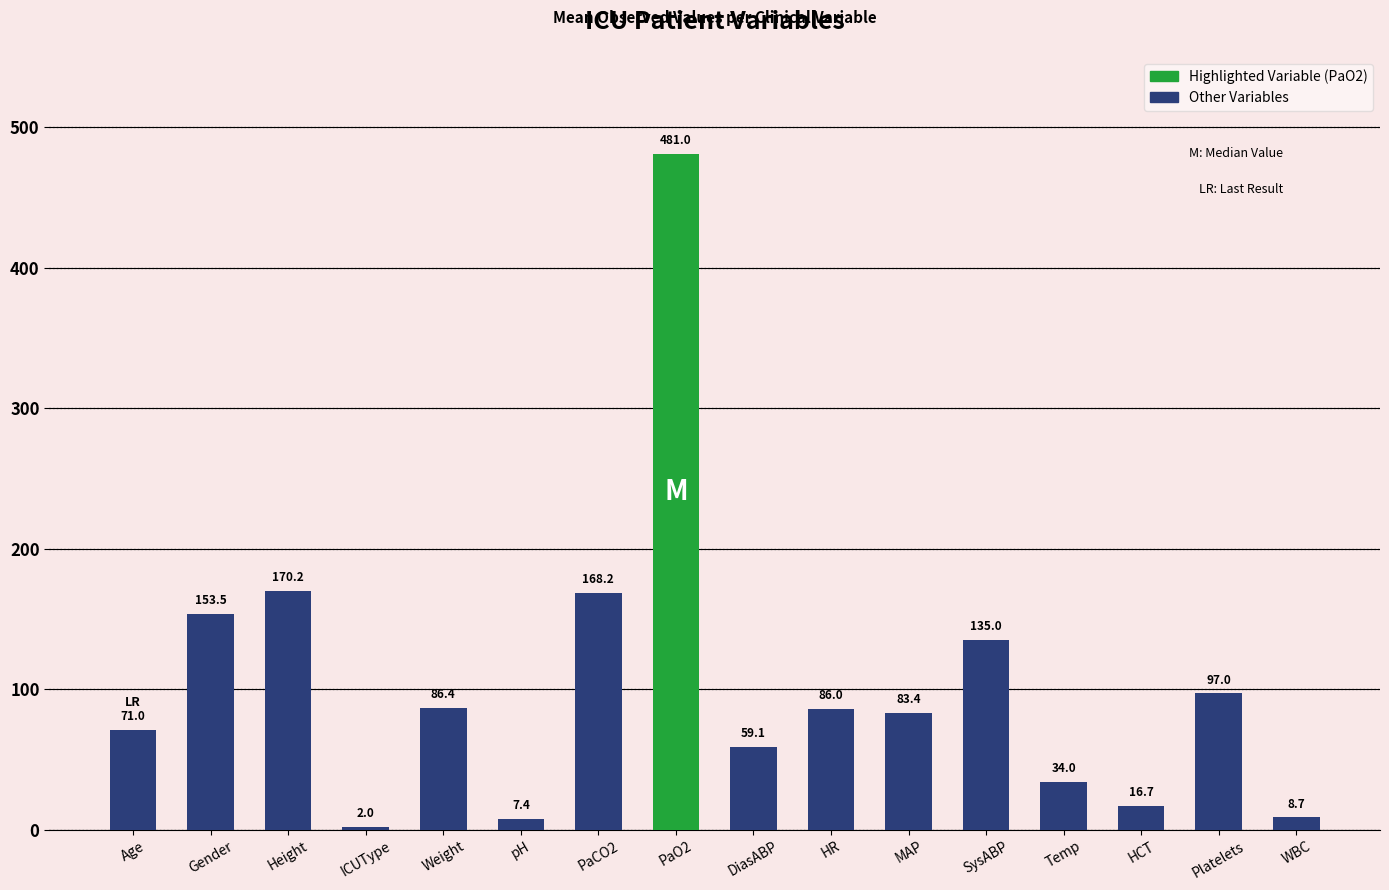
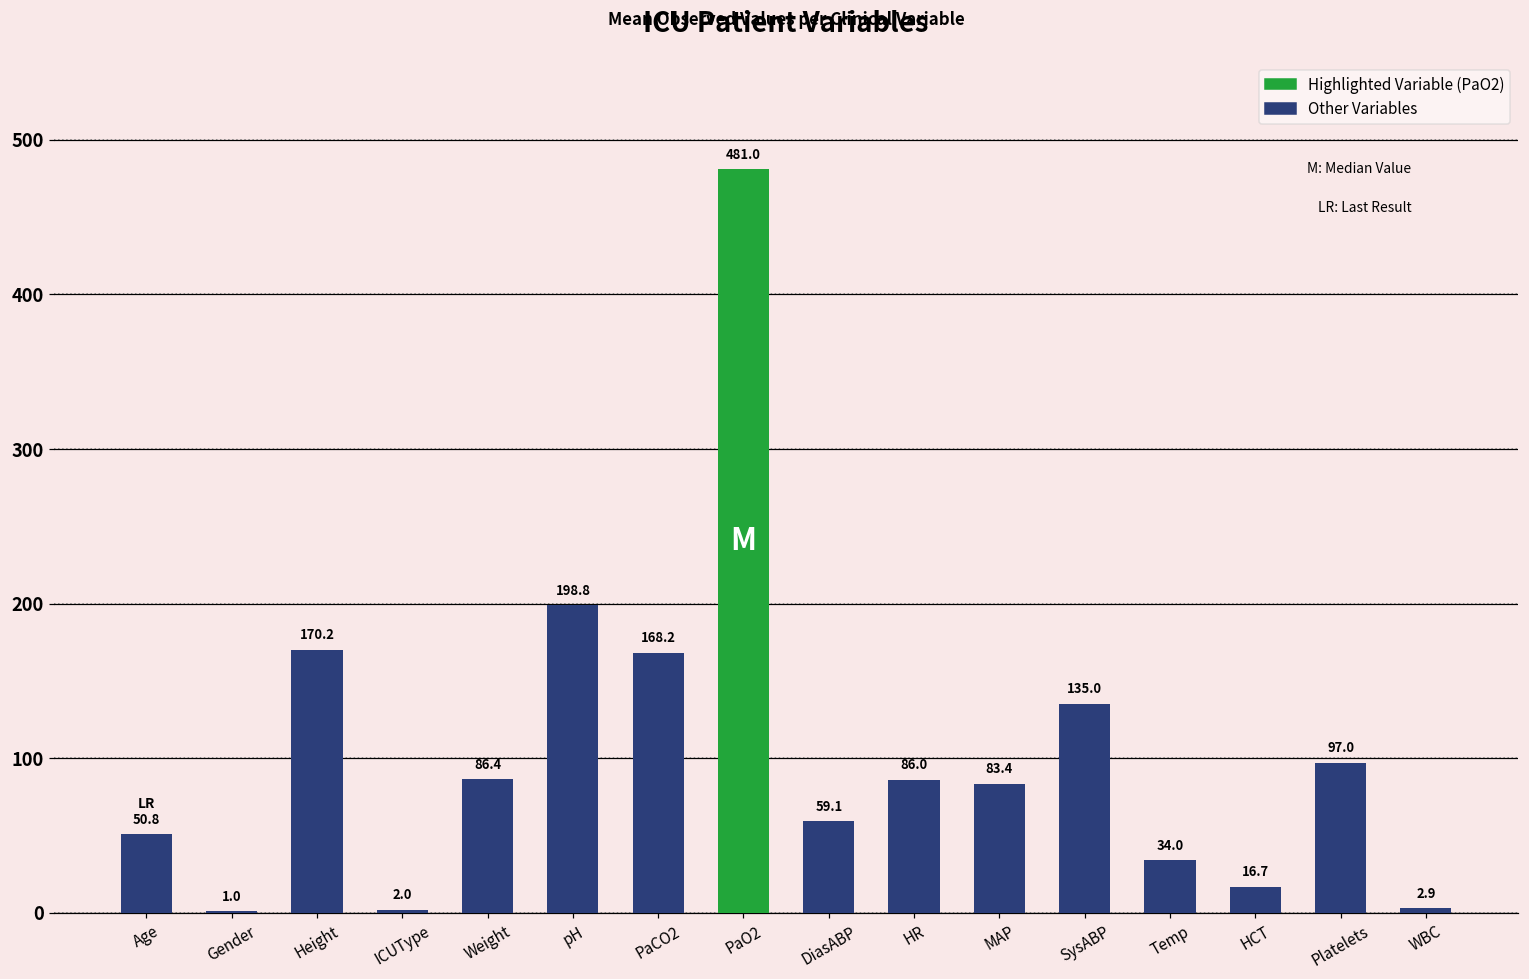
Age: 71.0 -> 50.8
Gender: 153.5 -> 1.0
pH: 7.4 -> 198.8
WBC: 8.7 -> 2.9
